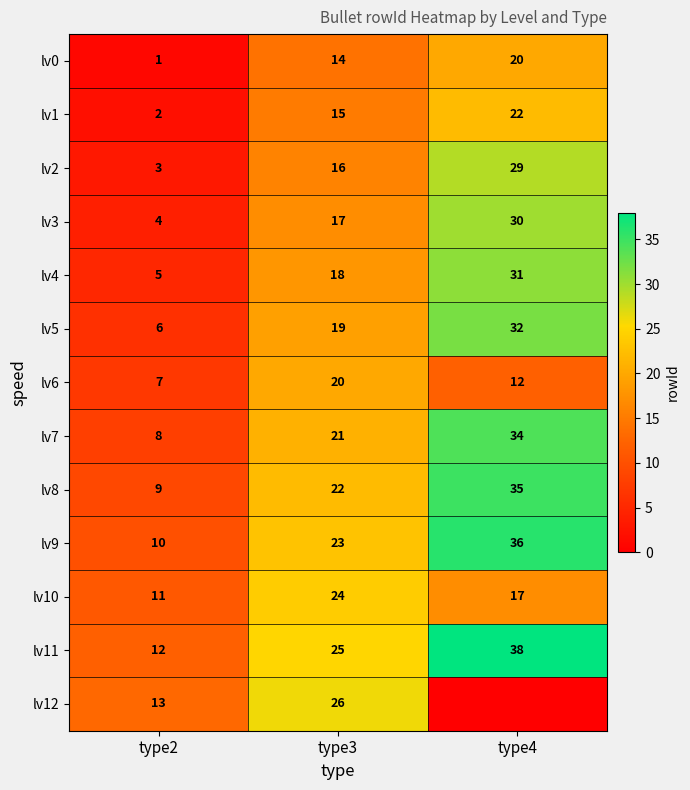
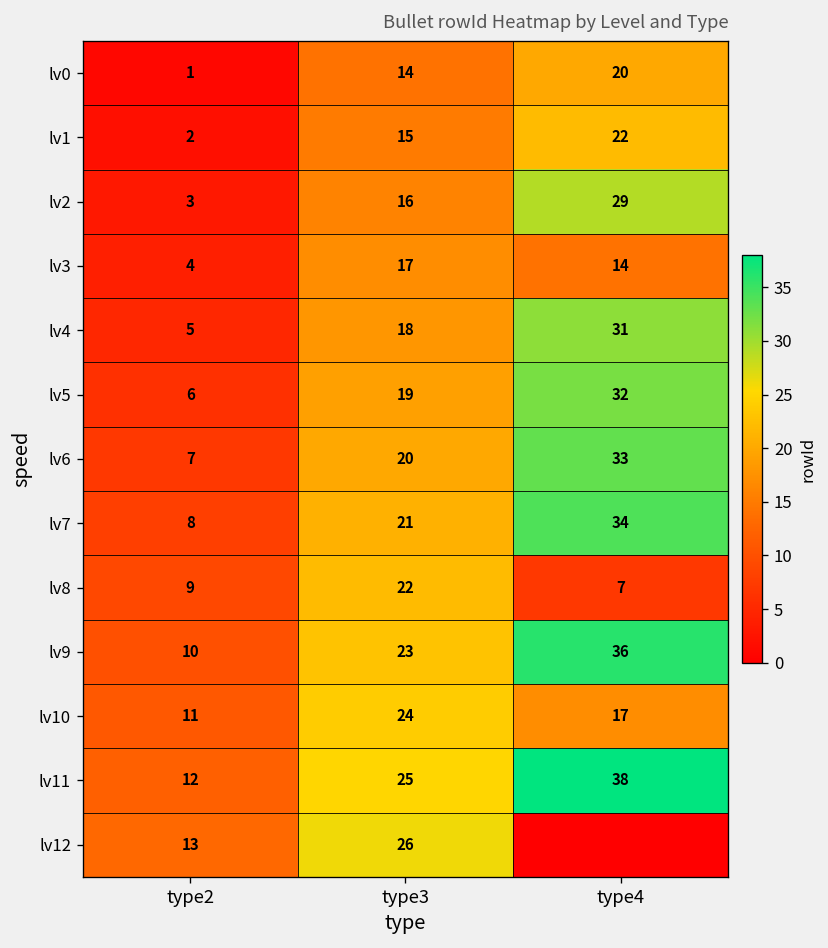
lv3, type4: 30 -> 14
lv6, type4: 12 -> 33
lv8, type4: 35 -> 7
